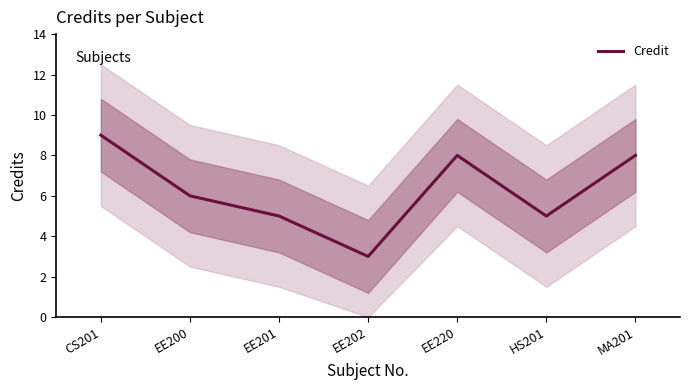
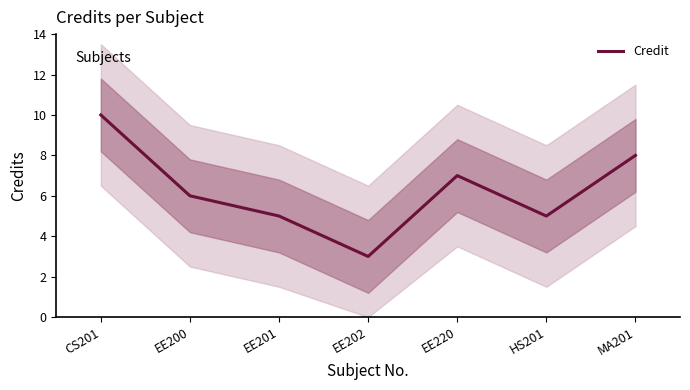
Credit, CS201: 9 -> 10
Credit, EE220: 8 -> 7
